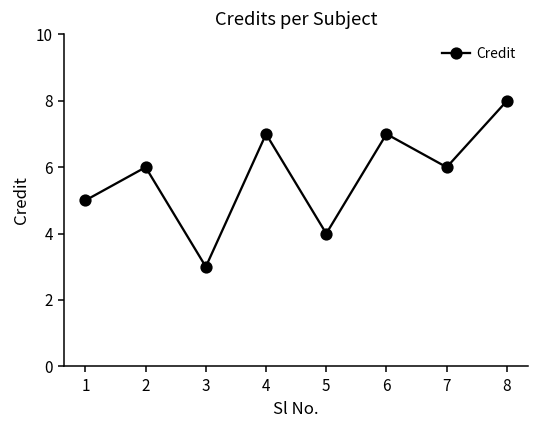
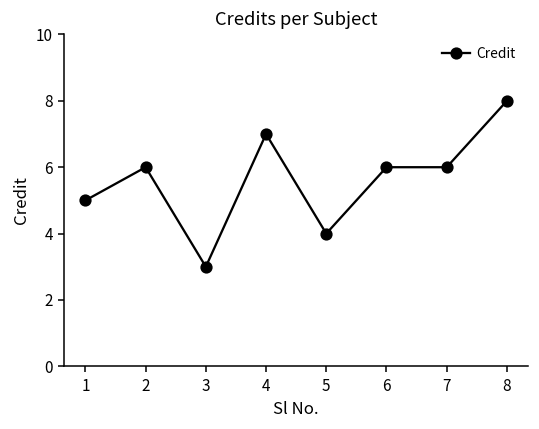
6: 7 -> 6
